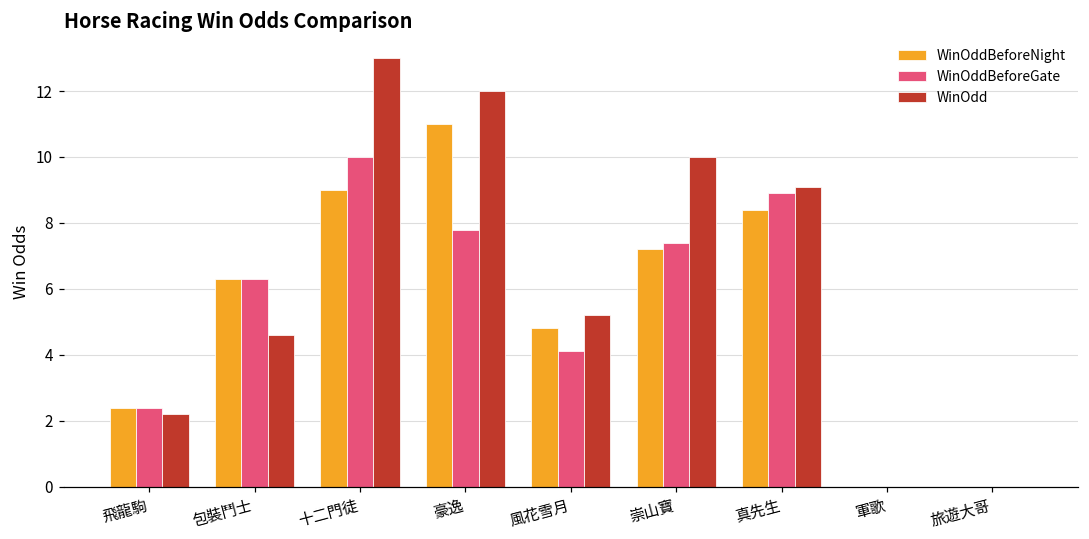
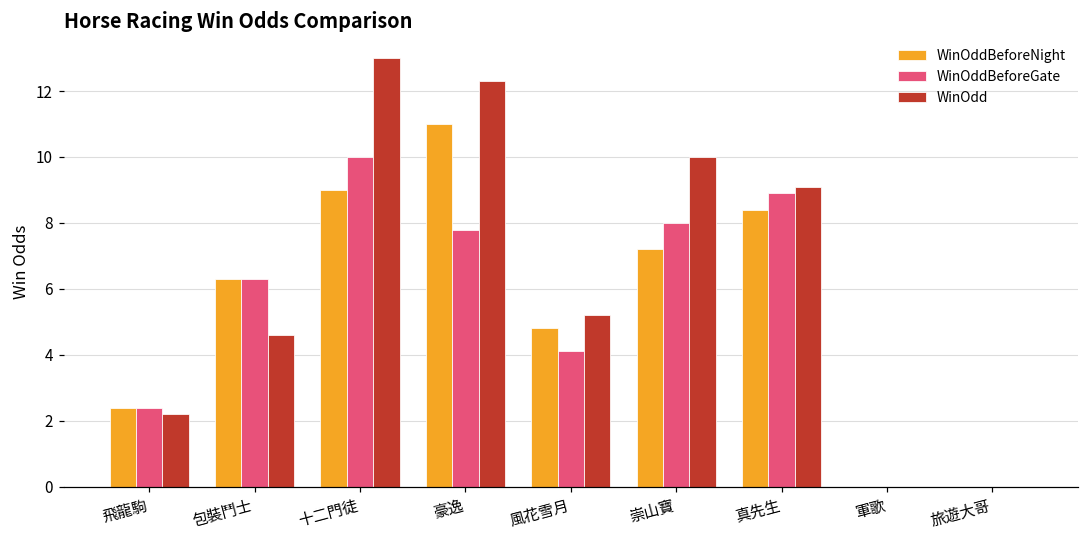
WinOdd, 豪逸: 12.0 -> 12.3
WinOddBeforeGate, 崇山寶: 7.4 -> 8.0
